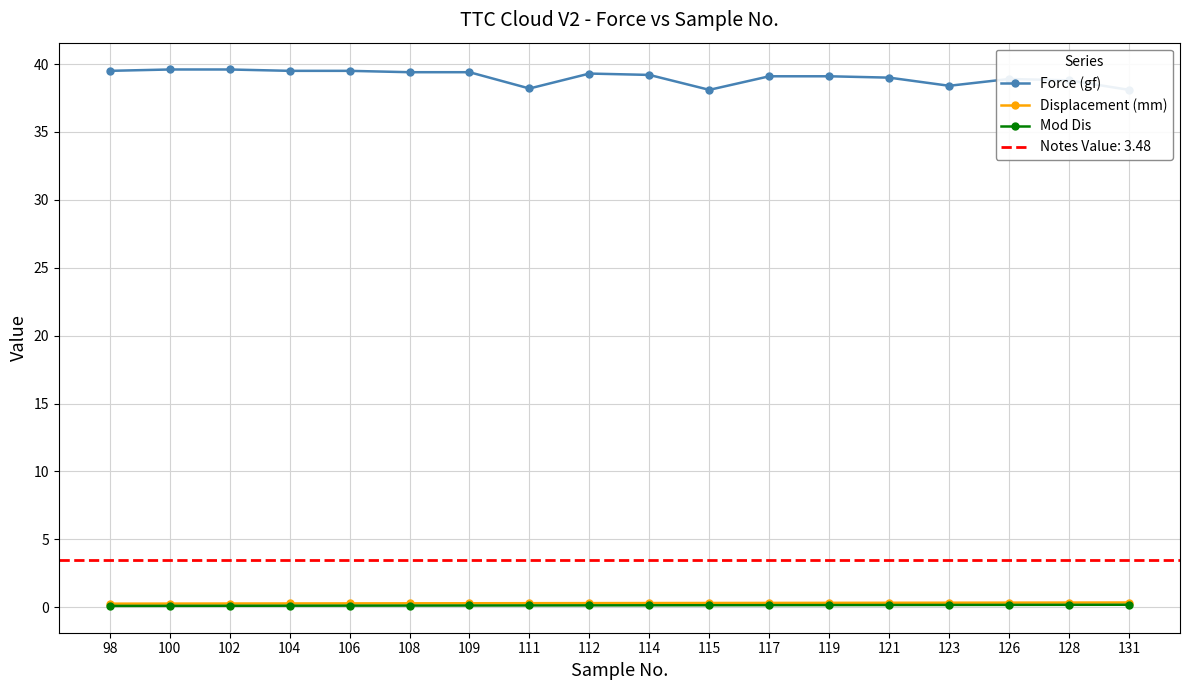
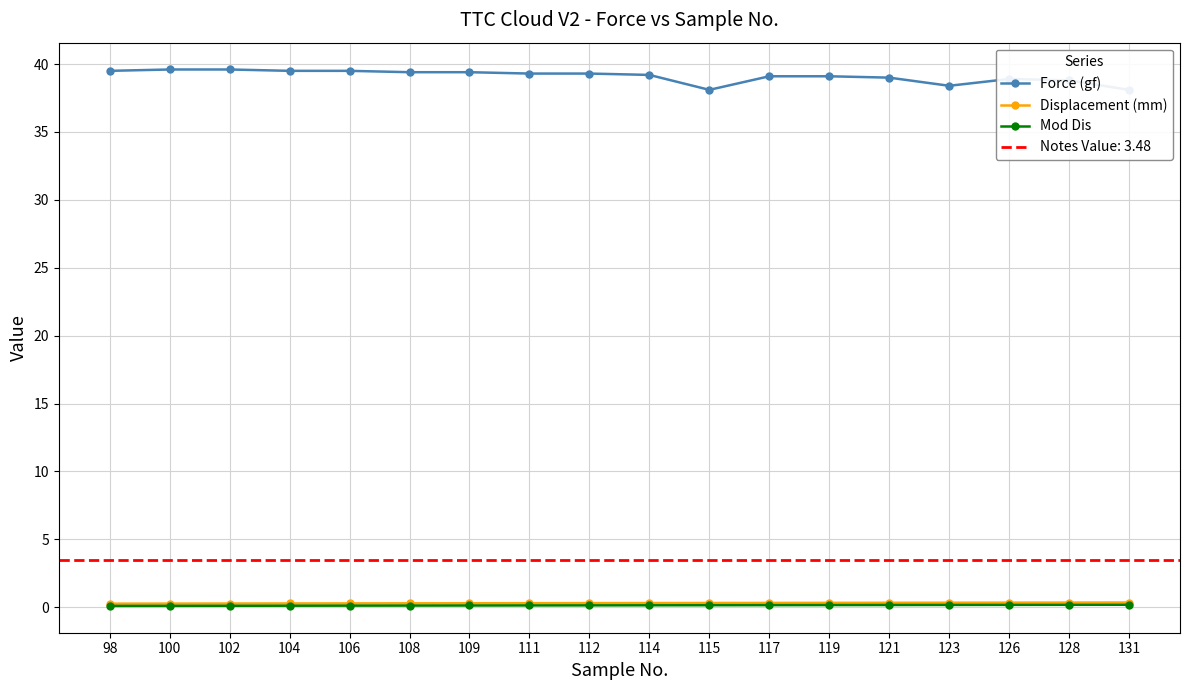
Force (gf), 111: 38.2 -> 39.3
